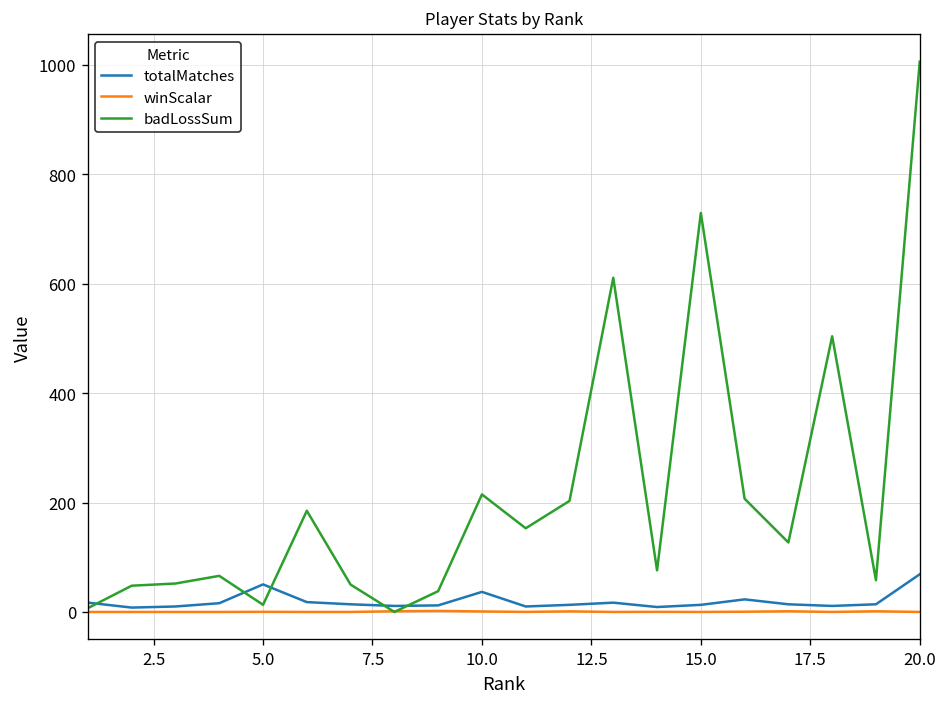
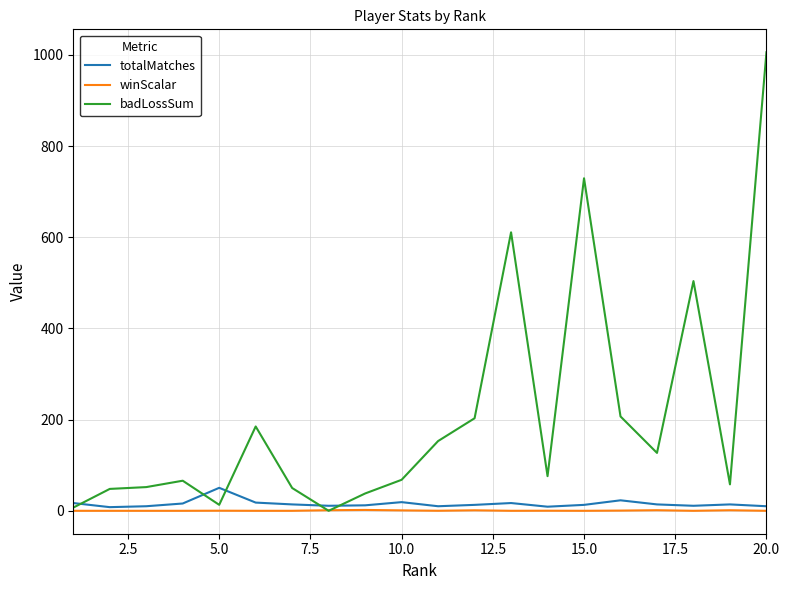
totalMatches, 10.0: 40 -> 20
badLossSum, 10.0: 210 -> 70
totalMatches, 20.0: 70 -> 10
